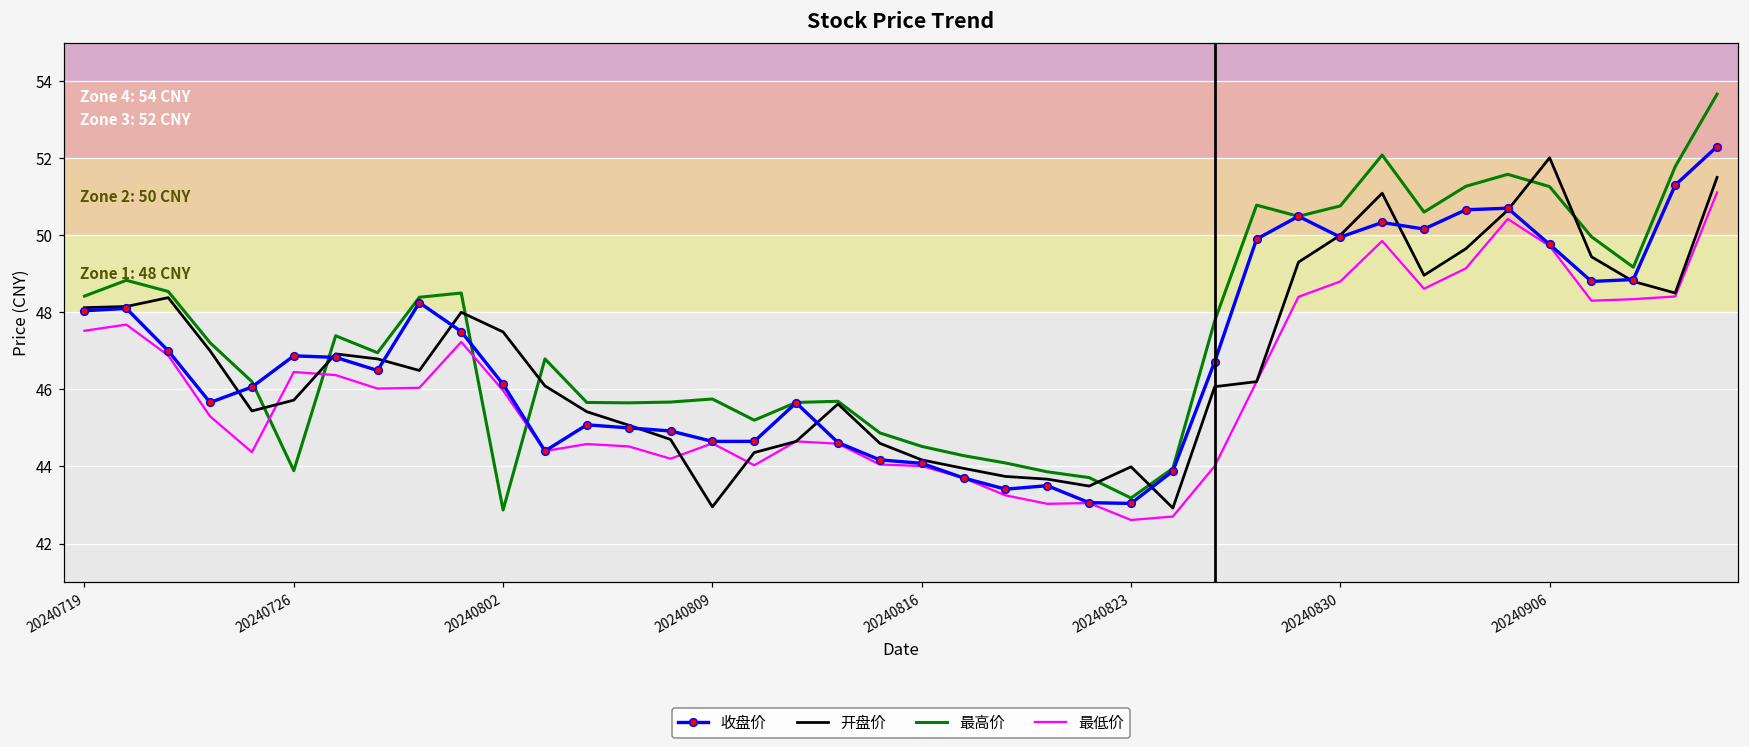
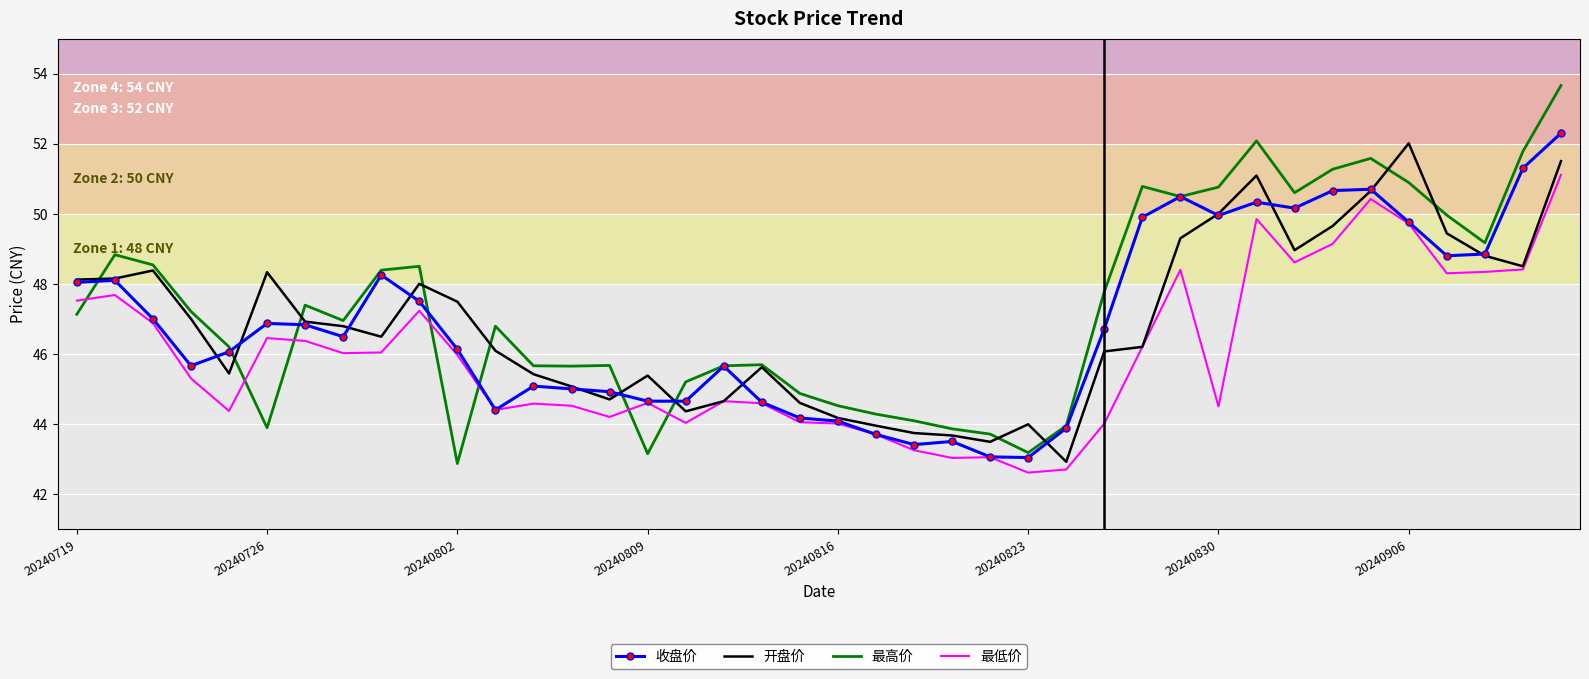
最高价, 20240719: 48.4 -> 47.1
开盘价, 20240726: 45.7 -> 48.3
开盘价, 20240809: 43.0 -> 45.4
最高价, 20240809: 45.8 -> 43.2
最低价, 20240830: 48.8 -> 44.5
最高价, 20240906: 51.3 -> 50.9
